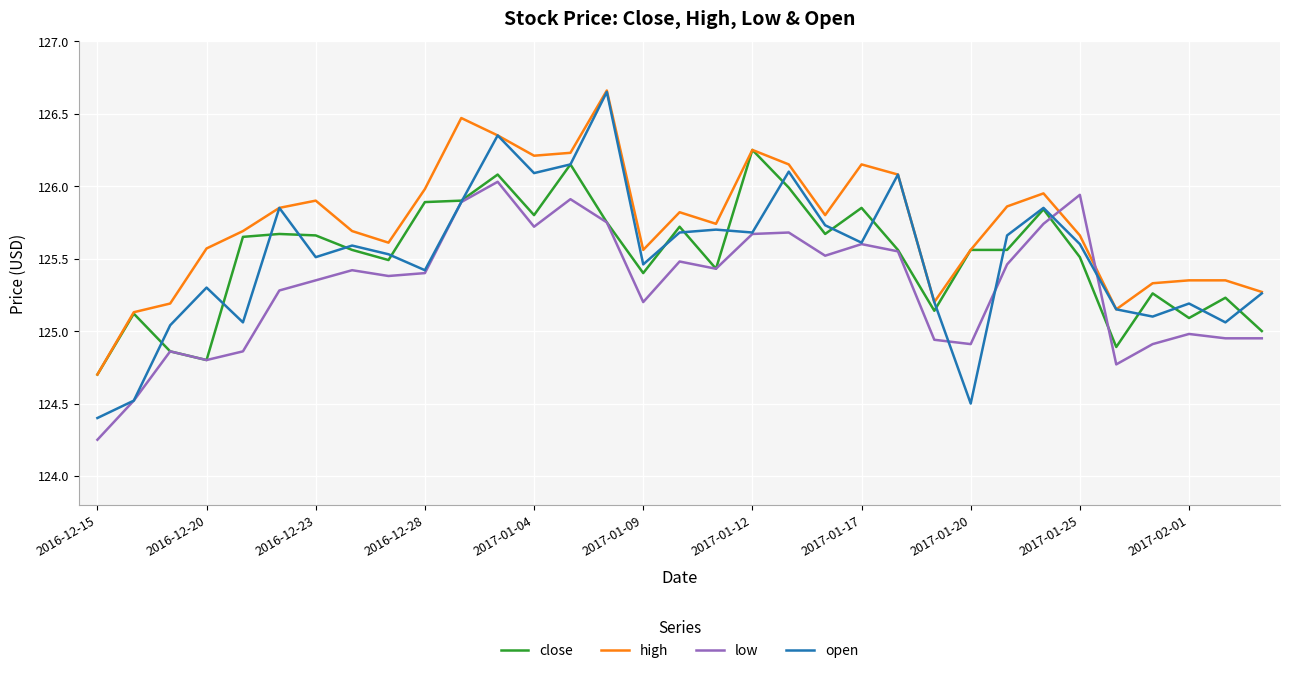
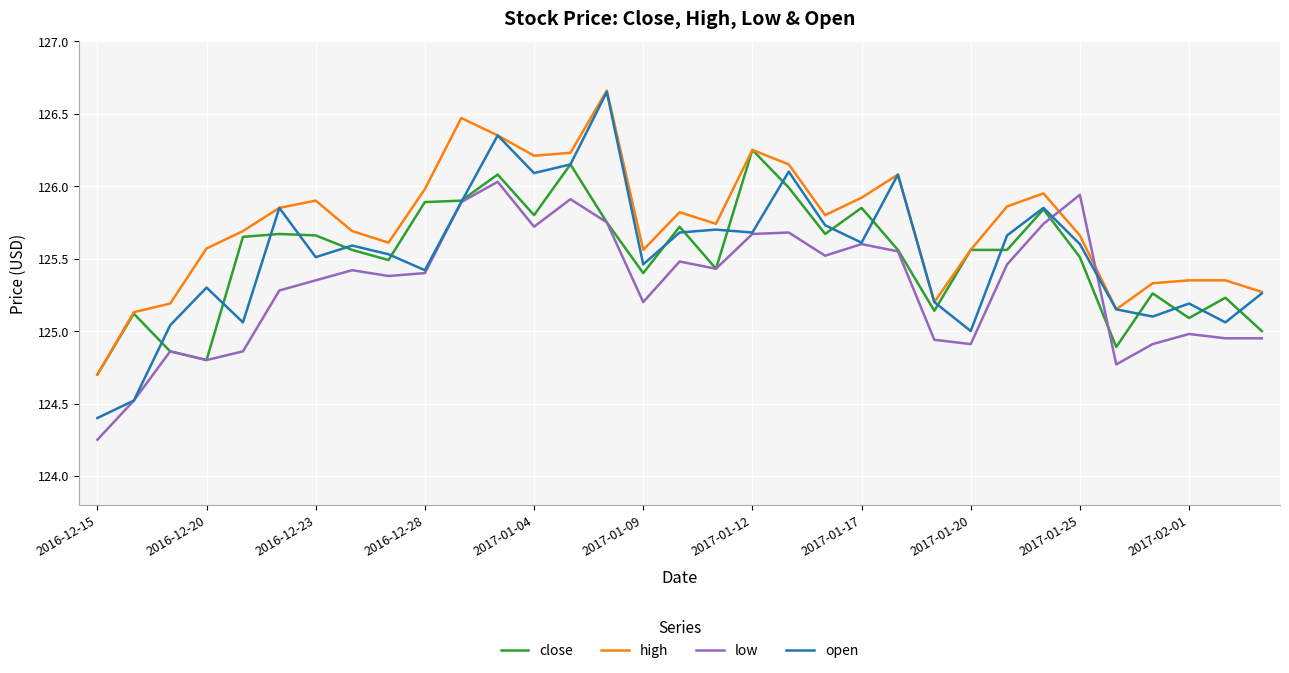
high, 2017-01-17: 126.15 -> 125.92
open, 2017-01-20: 124.5 -> 125.0
